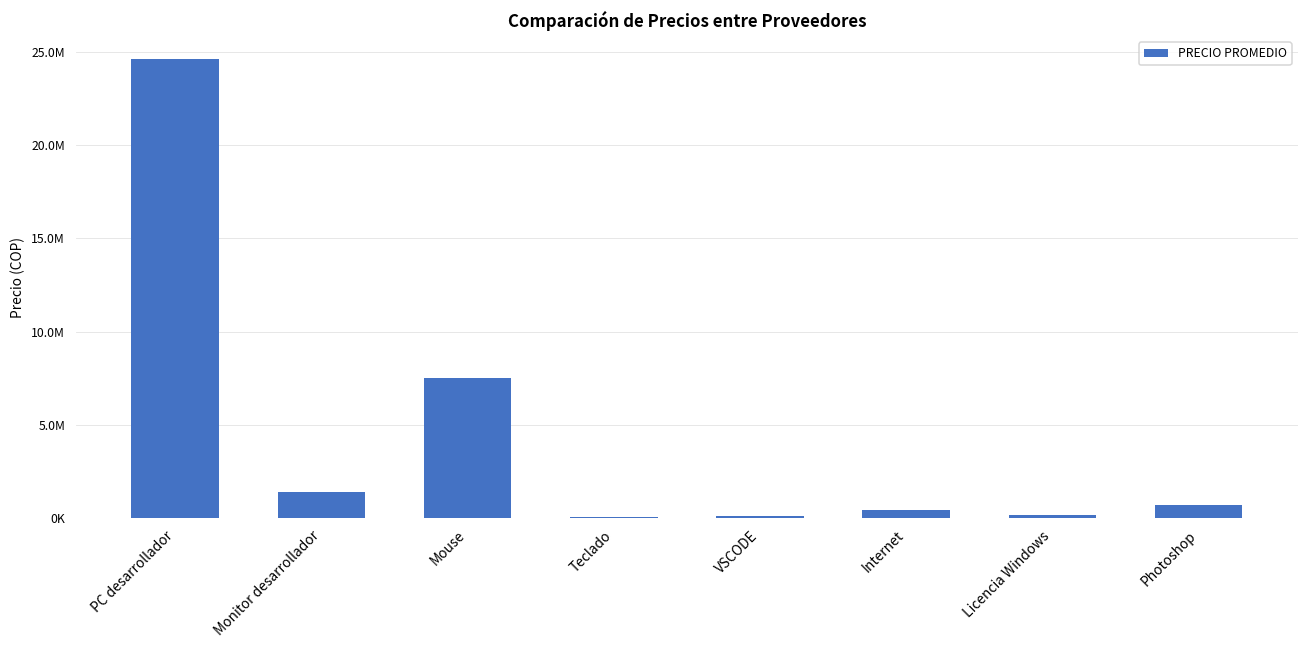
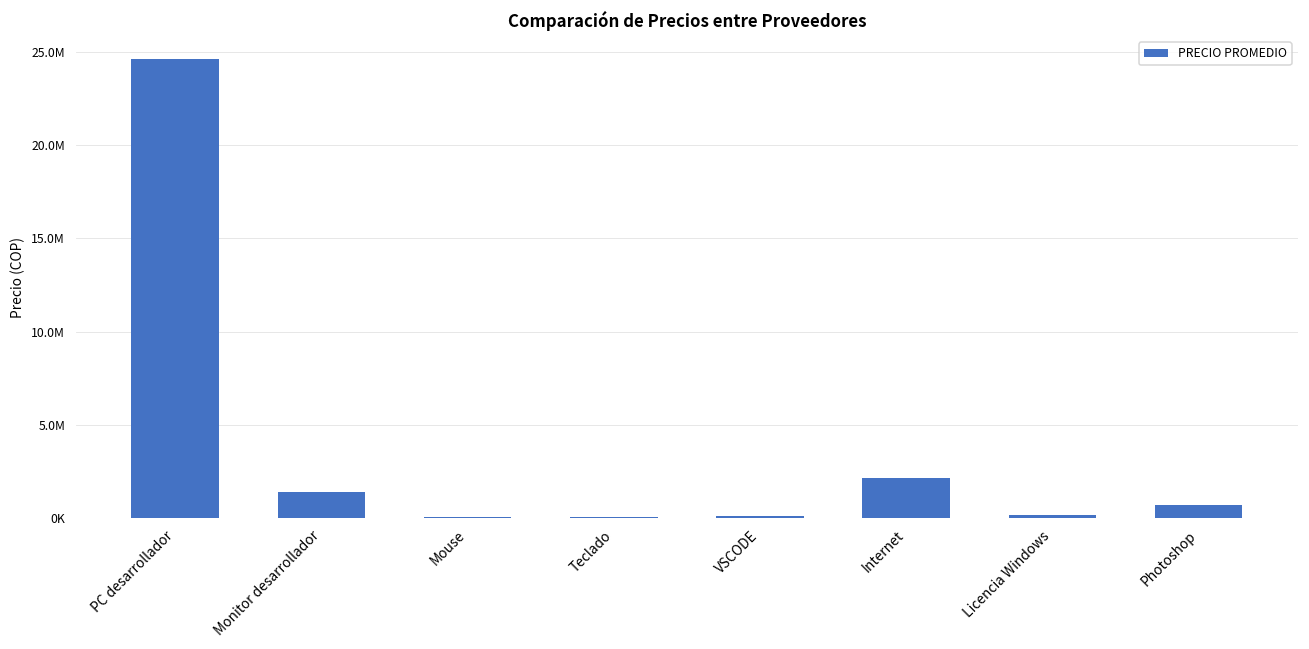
Mouse: 7500000 -> 0
Internet: 400000 -> 2200000
